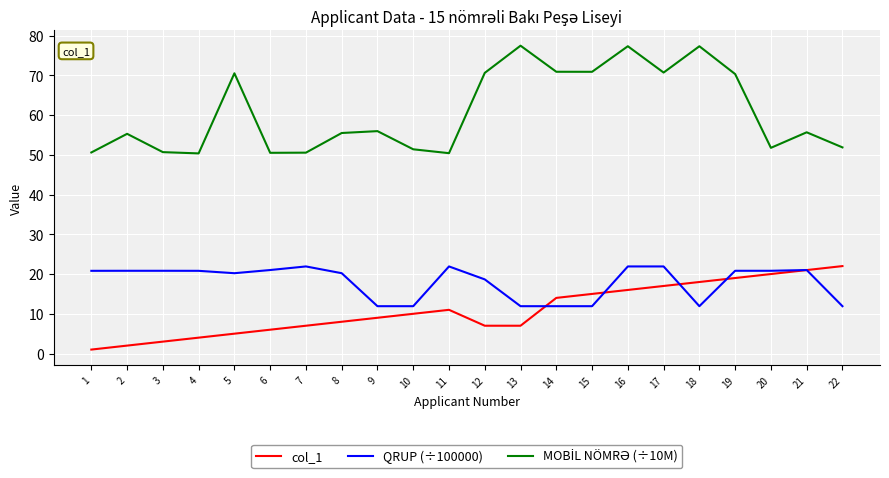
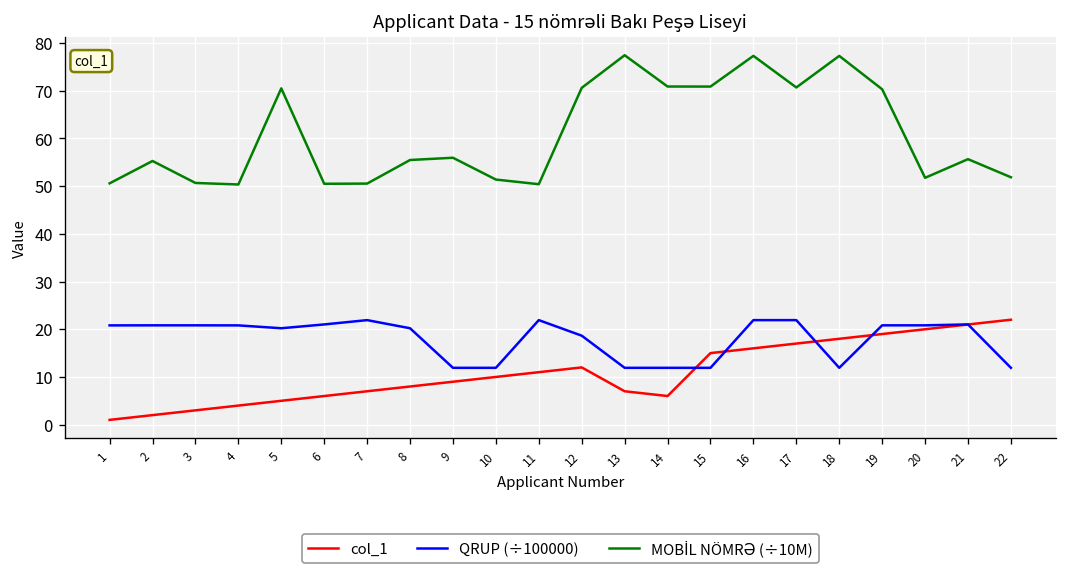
col_1, 12: 7 -> 12
col_1, 14: 14 -> 6
